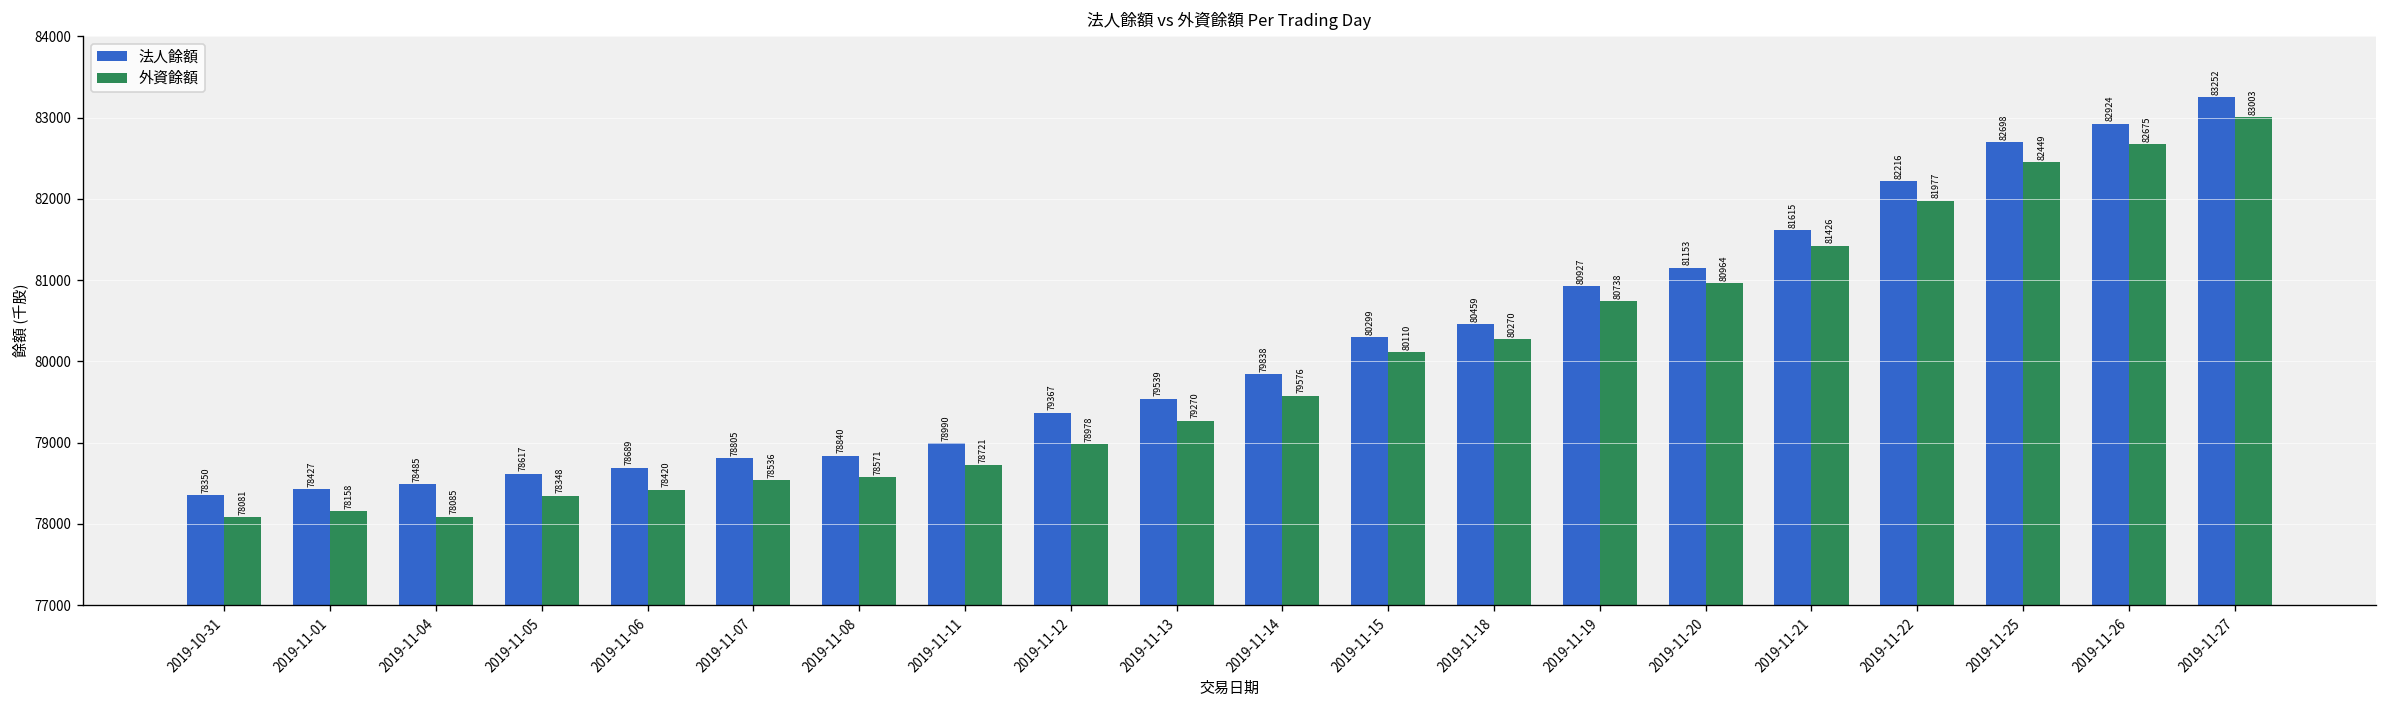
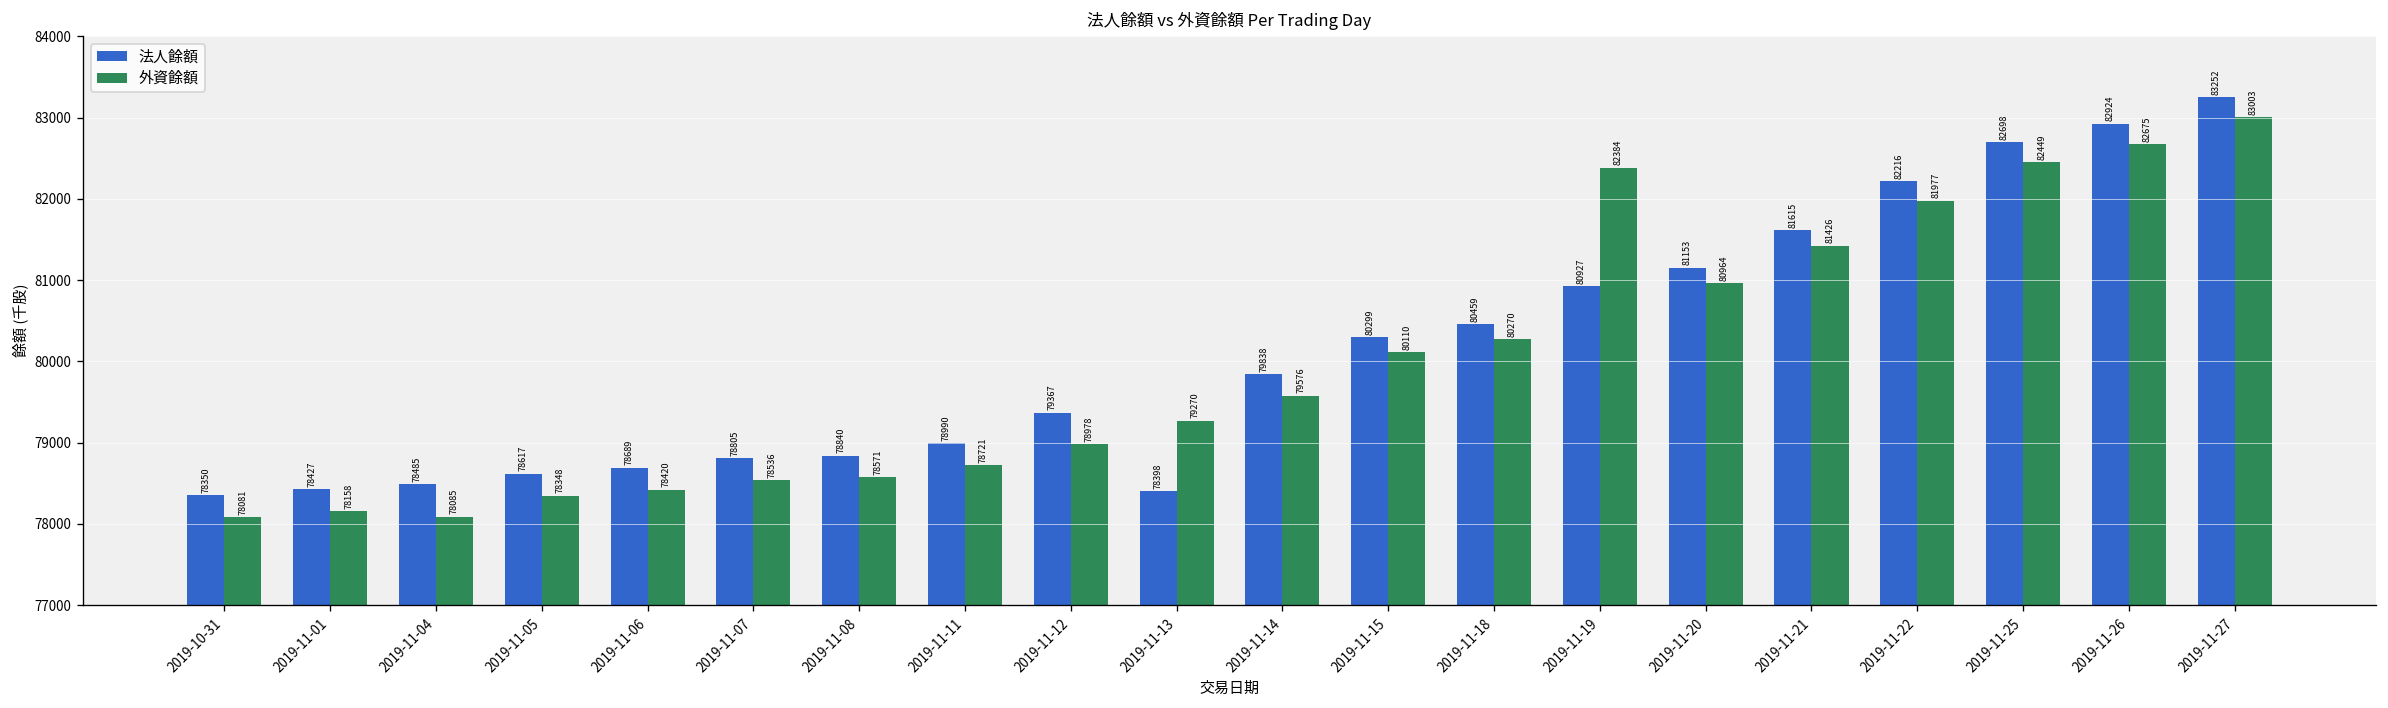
法人餘額, 2019-11-13: 79539 -> 78398
外資餘額, 2019-11-19: 80738 -> 82384
